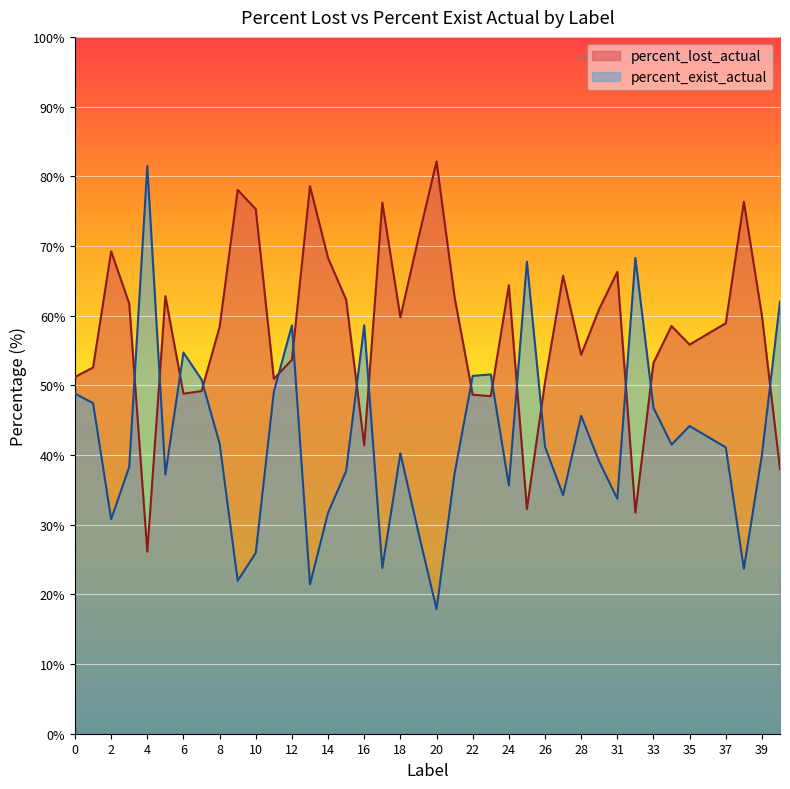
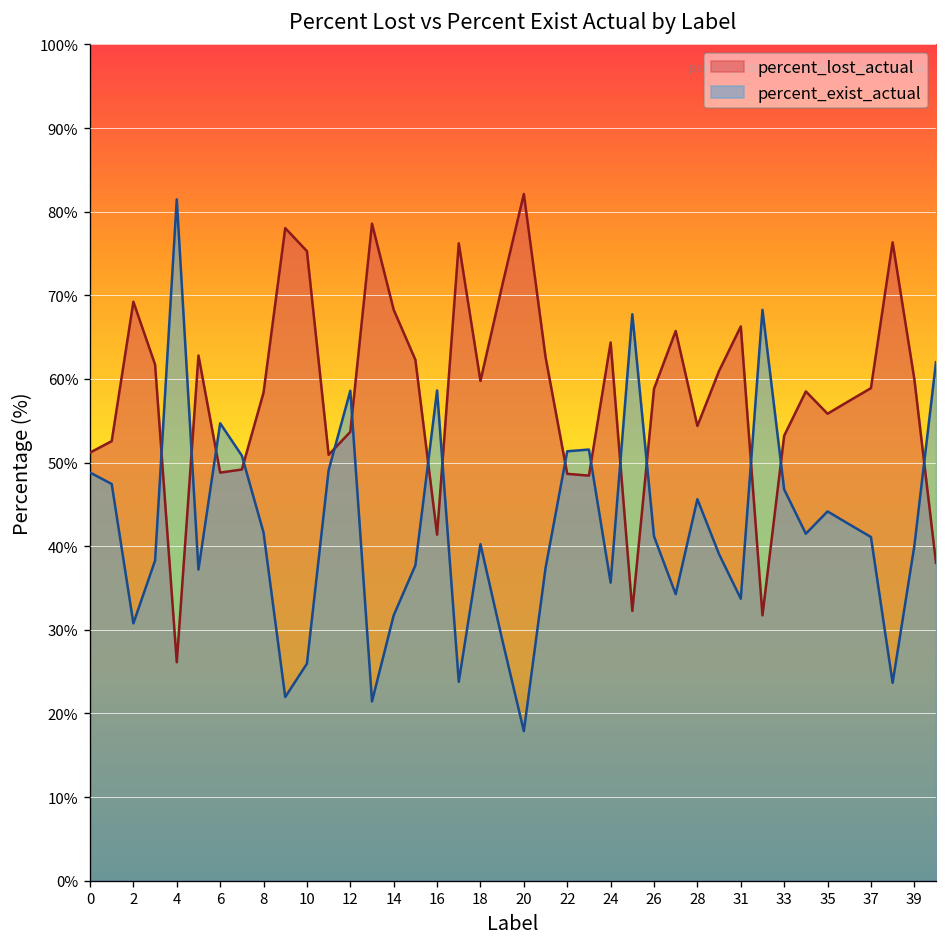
percent_lost_actual, 26: 50% -> 59%
